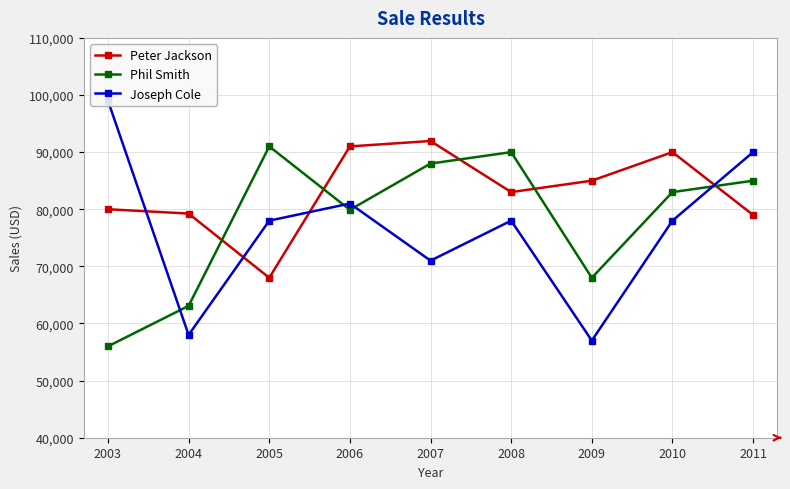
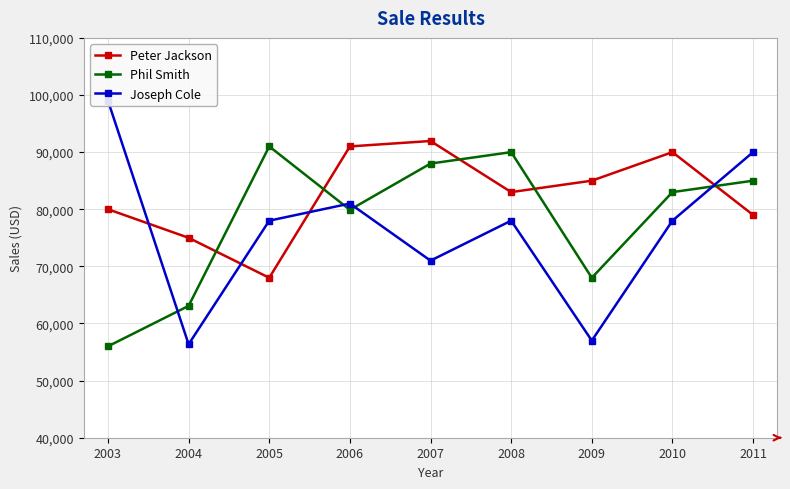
Peter Jackson, 2004: 79,000 -> 75,000
Joseph Cole, 2004: 58,000 -> 56,000
